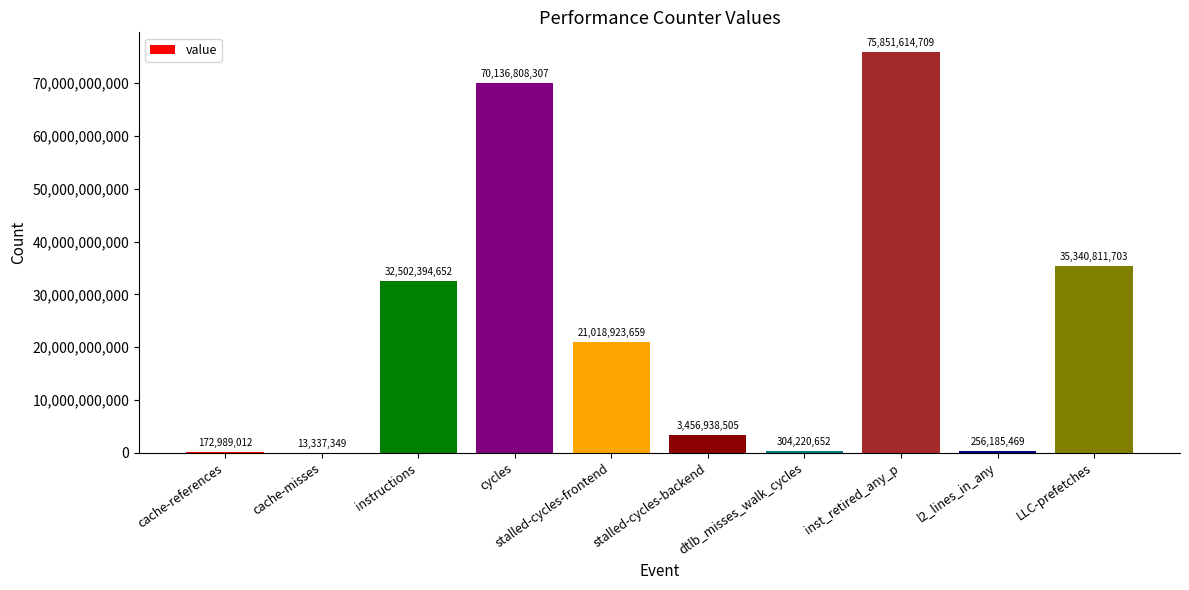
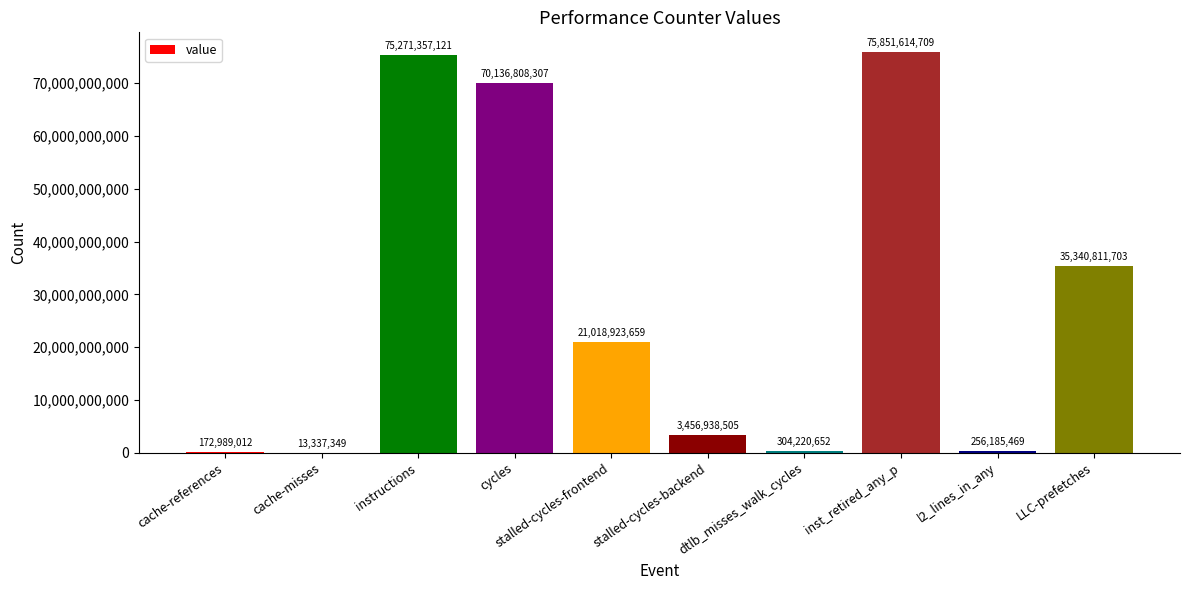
instructions: 32,502,394,652 -> 75,271,357,121
